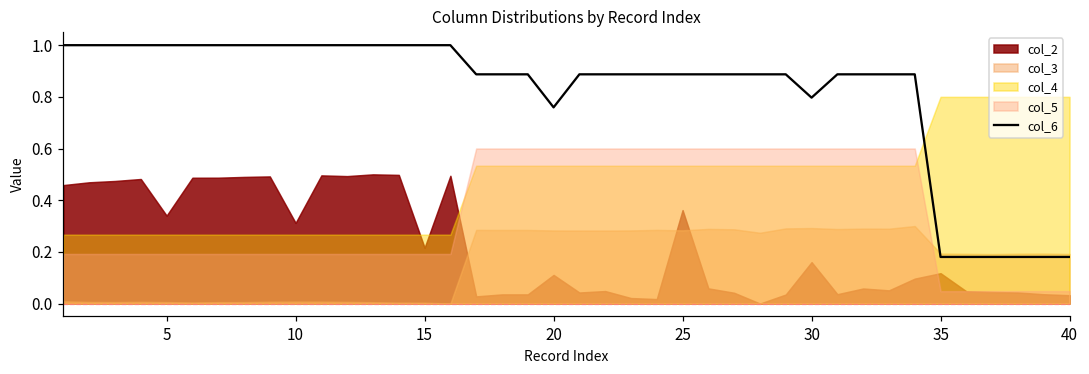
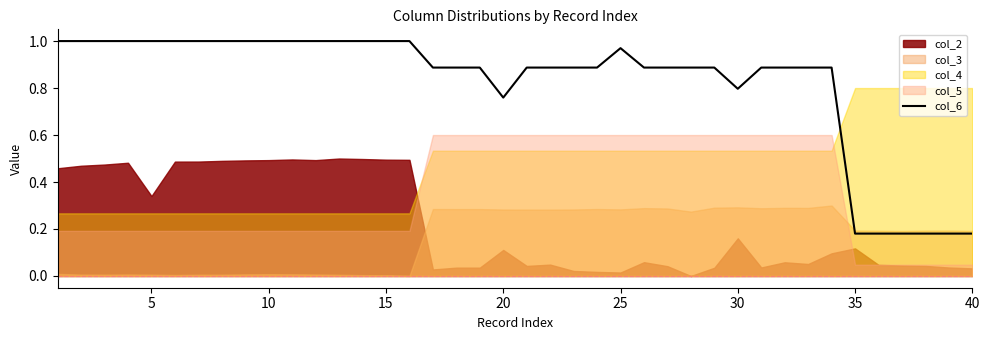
col_2, 10: 0.31 -> 0.49
col_2, 15: 0.22 -> 0.50
col_6, 25: 0.89 -> 0.97
col_2, 25: 0.36 -> 0.01
